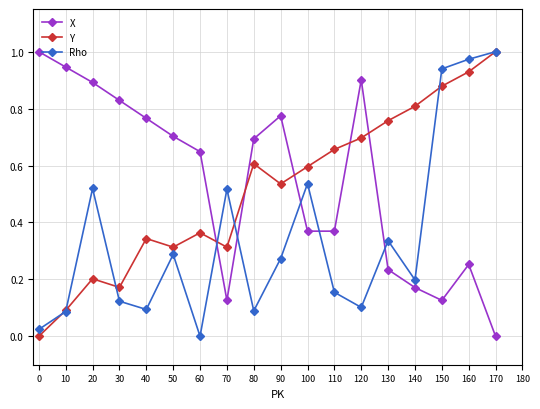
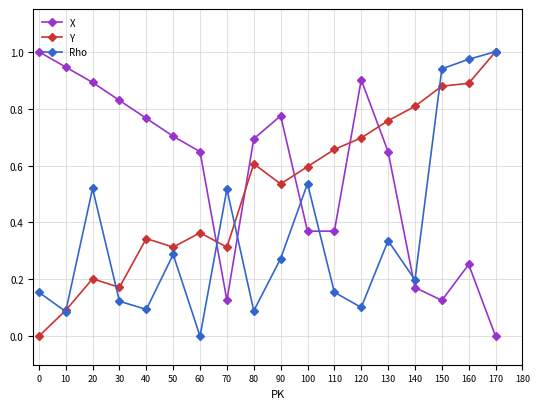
Rho, 0: 0.02 -> 0.15
X, 130: 0.23 -> 0.65
Y, 160: 0.93 -> 0.89
